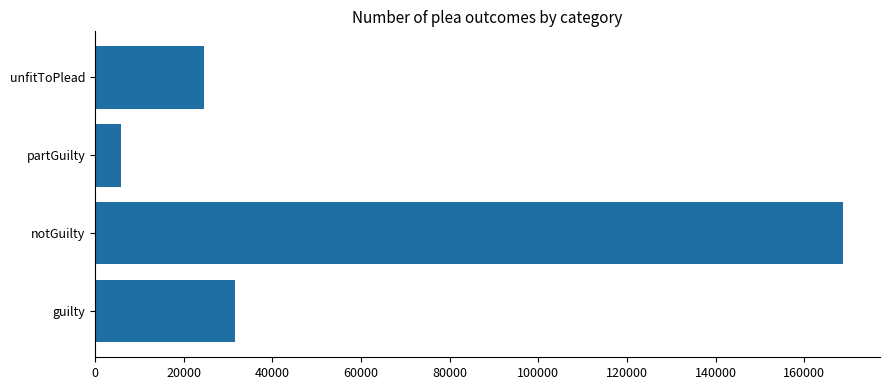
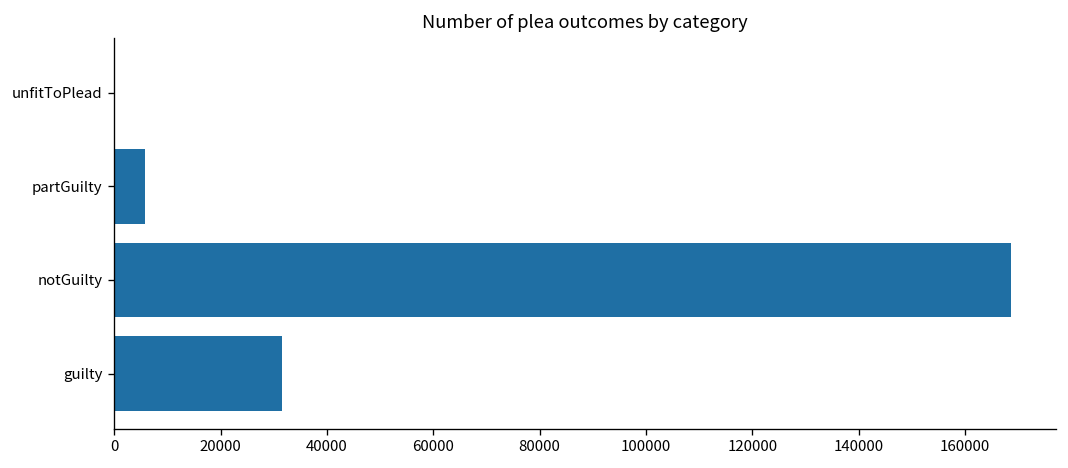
unfitToPlead: 25000 -> 0
